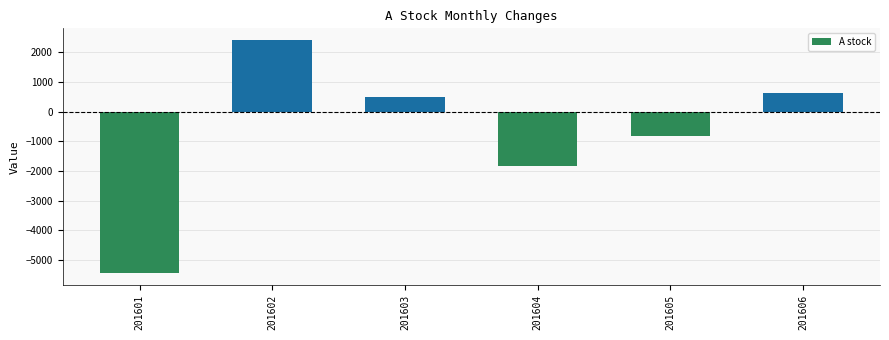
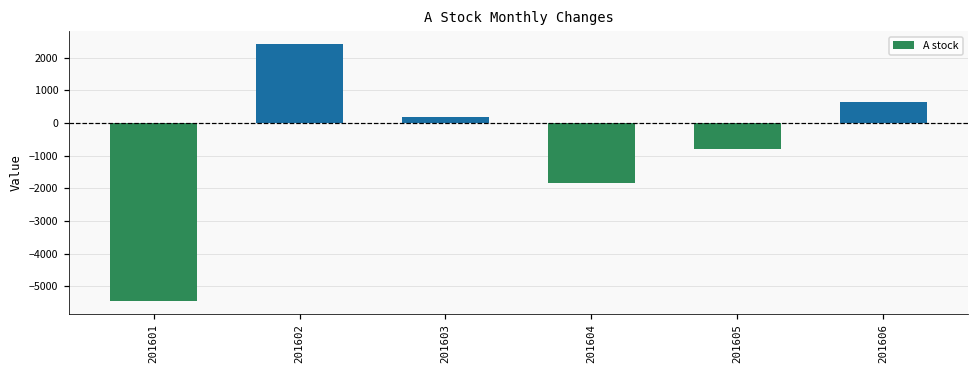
201603: 500 -> 200
